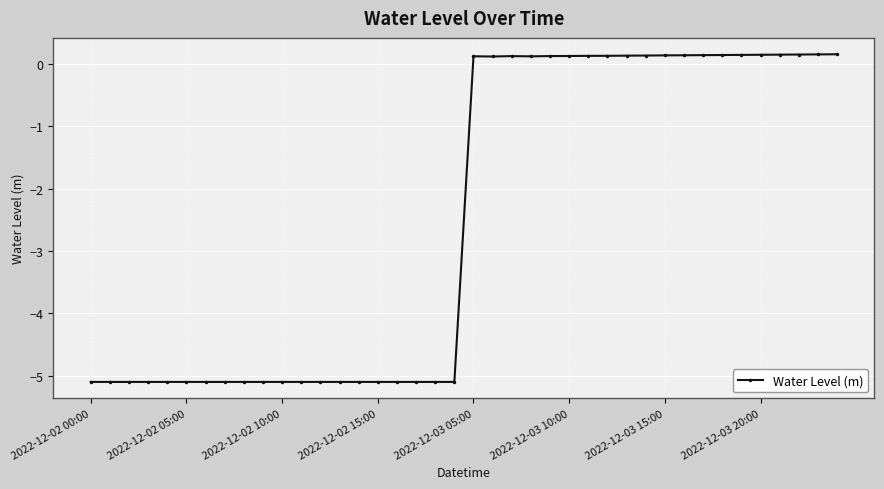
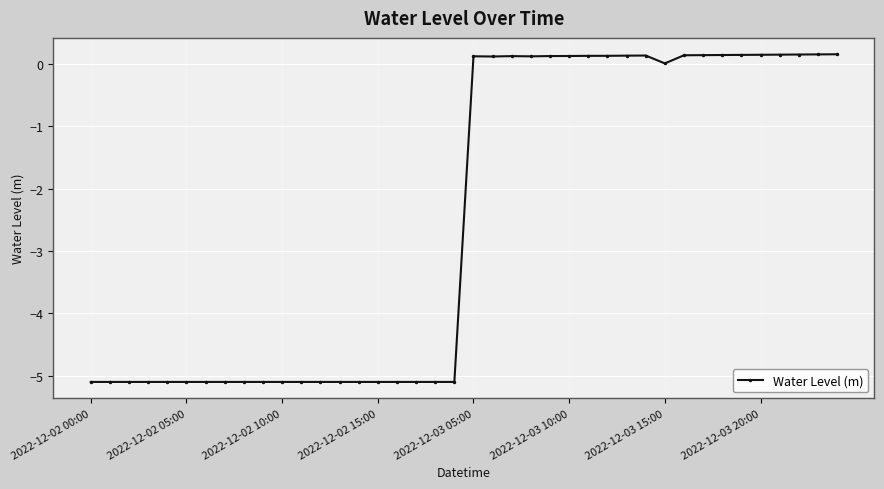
2022-12-03 15:00: 0.1 -> 0.0
